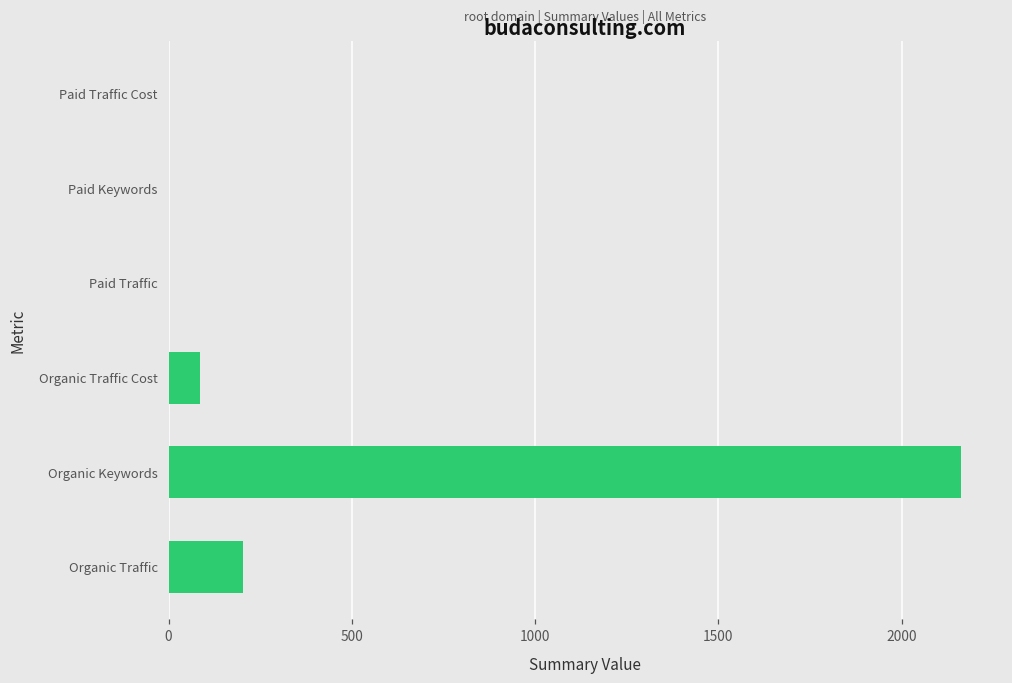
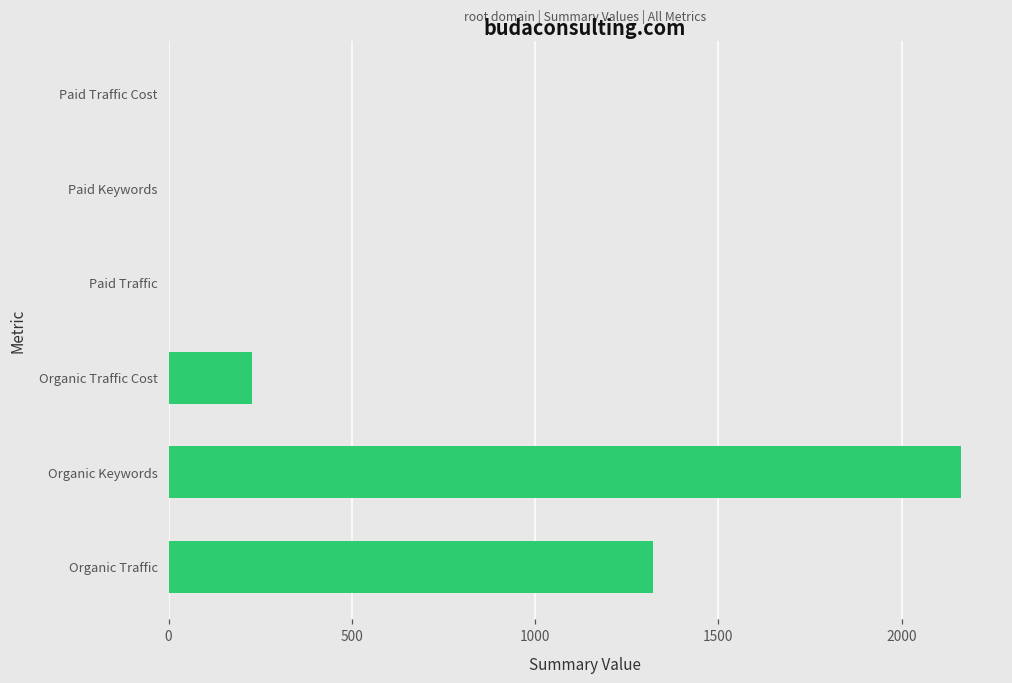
Organic Traffic Cost: 90 -> 230
Organic Traffic: 200 -> 1320
